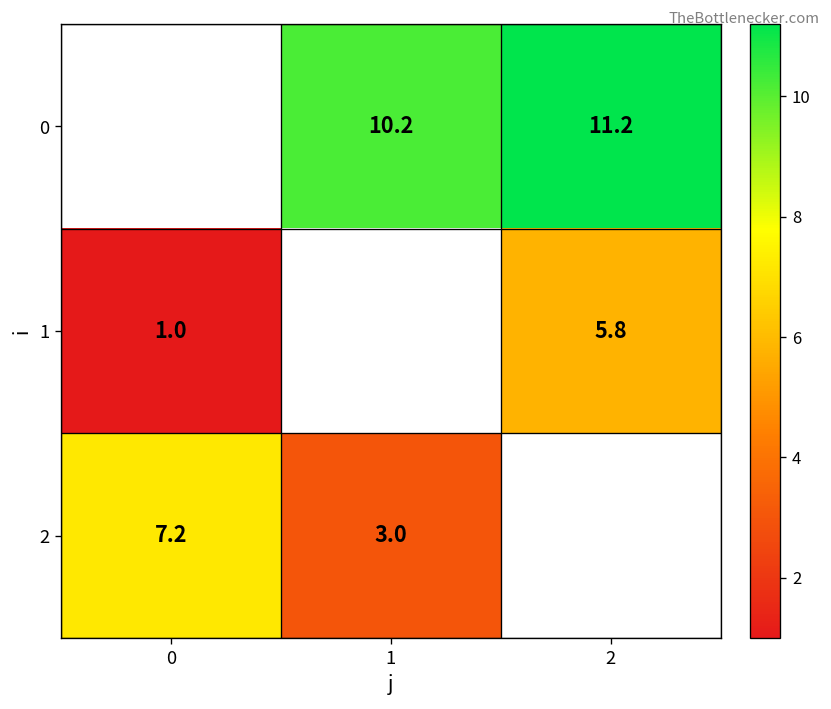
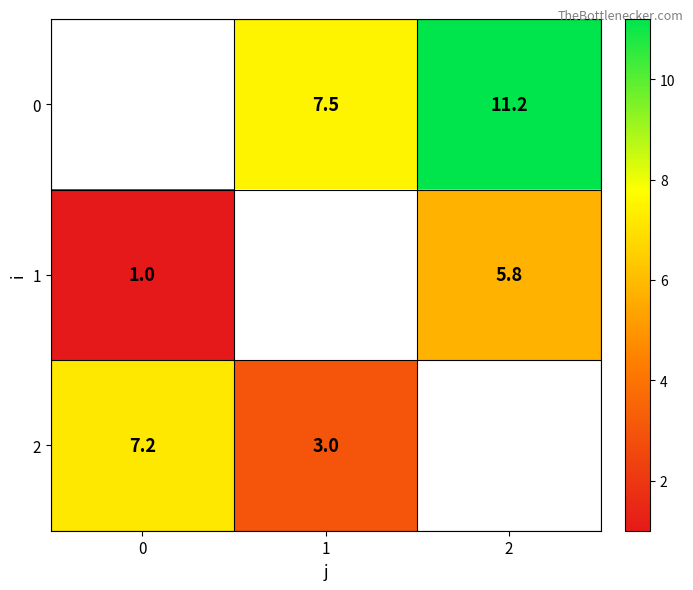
0, 1: 10.2 -> 7.5
